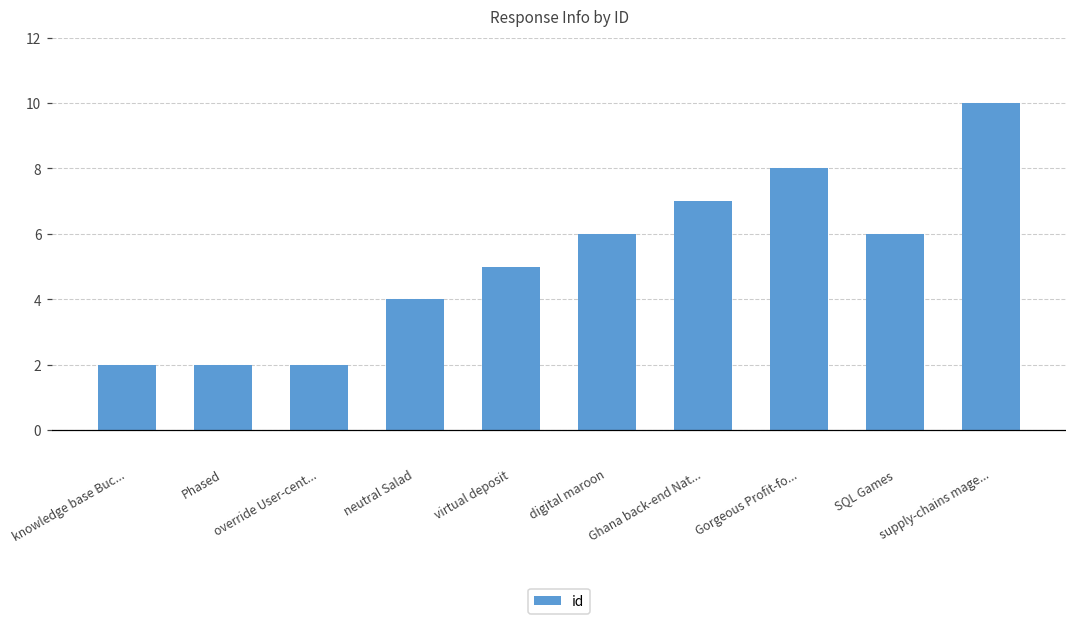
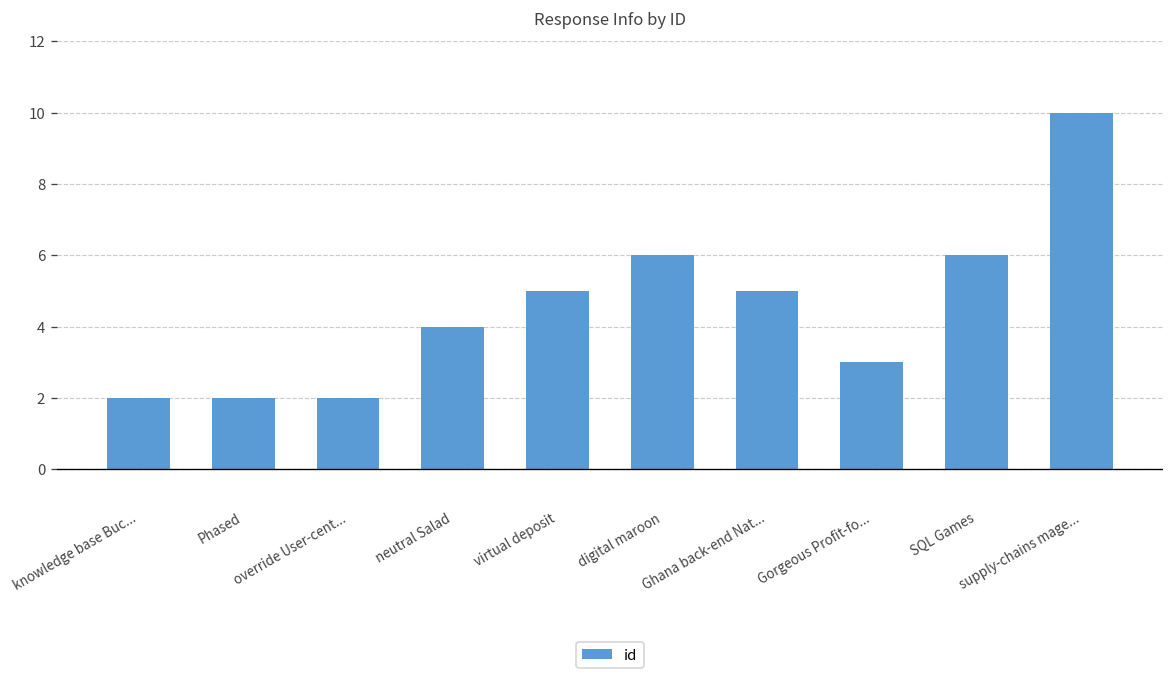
Ghana back-end Nat...: 7 -> 5
Gorgeous Profit-fo...: 8 -> 3
